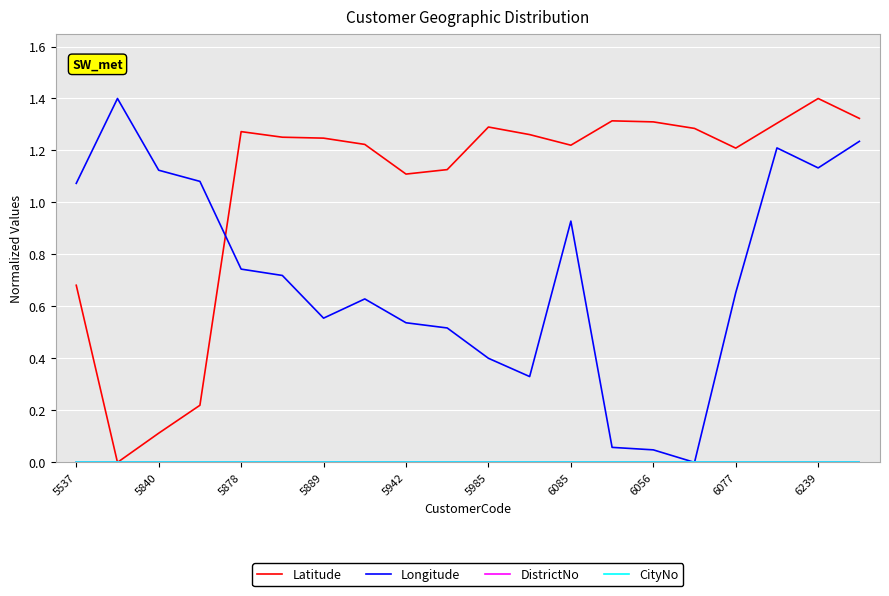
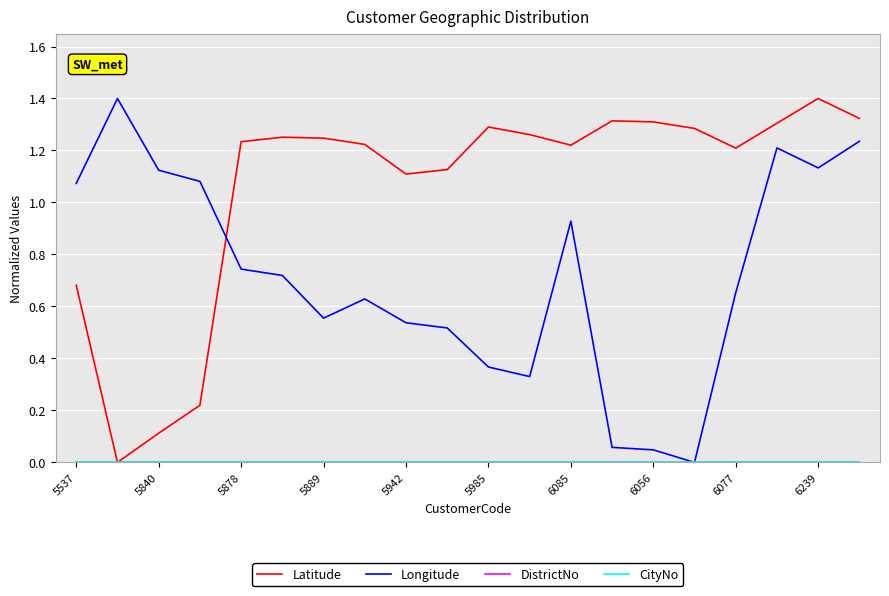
Latitude, 5878: 1.27 -> 1.23
Longitude, 5985: 0.40 -> 0.37
